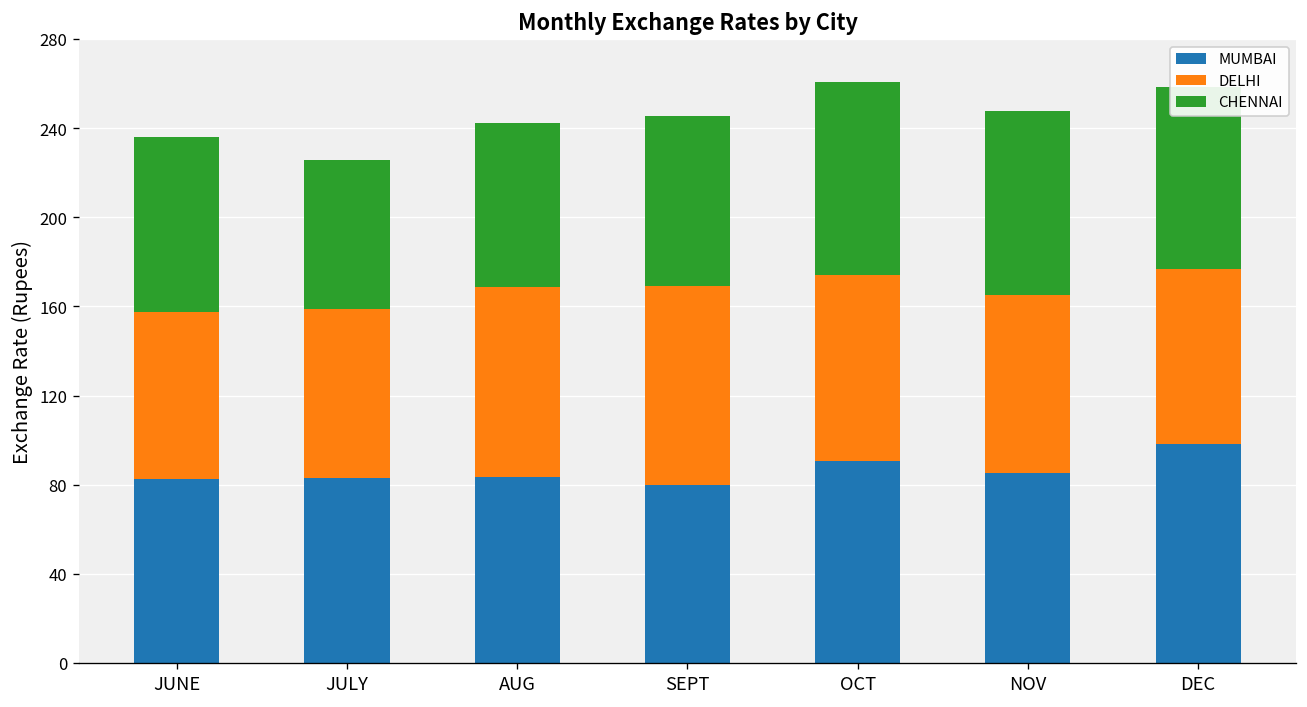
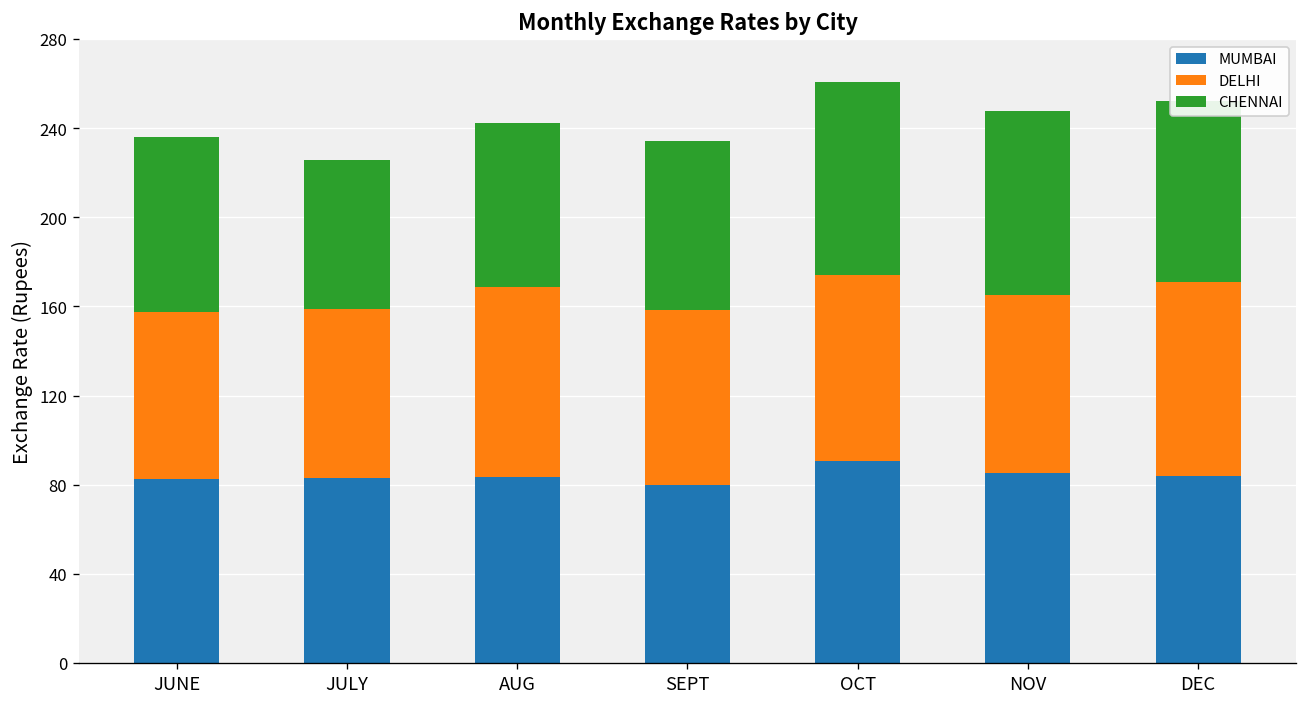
DELHI, SEPT: 89 -> 78
MUMBAI, DEC: 98 -> 84
DELHI, DEC: 79 -> 87
